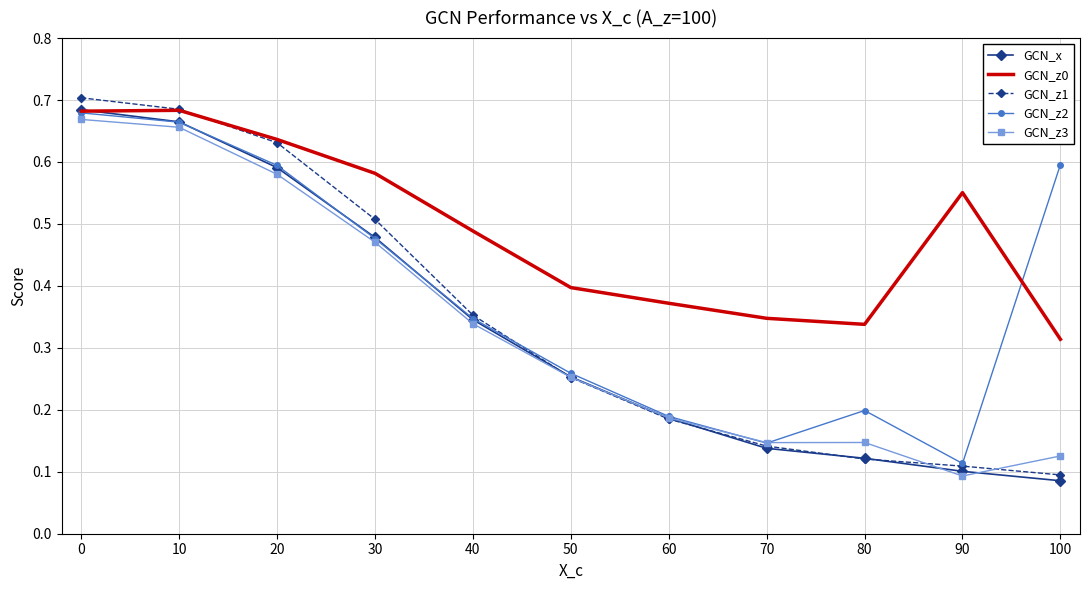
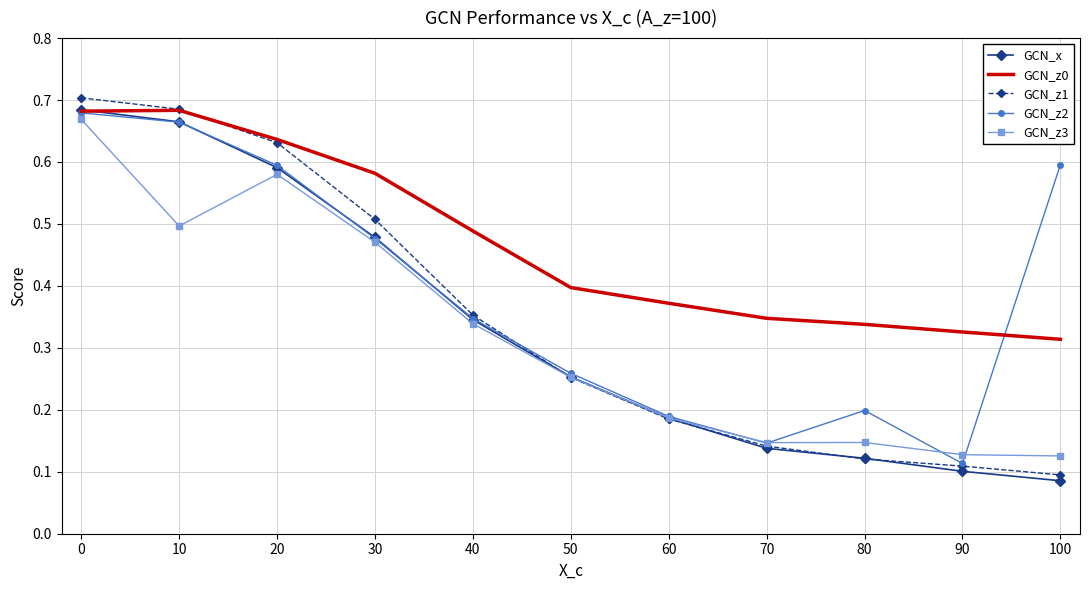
GCN_z3, 10: 0.66 -> 0.50
GCN_z0, 90: 0.55 -> 0.33
GCN_z3, 90: 0.09 -> 0.13
